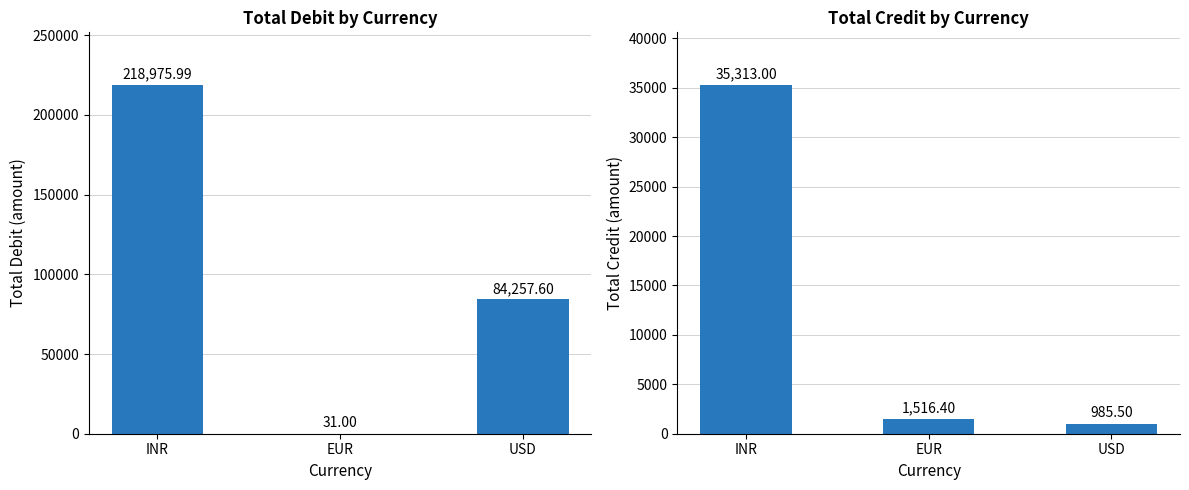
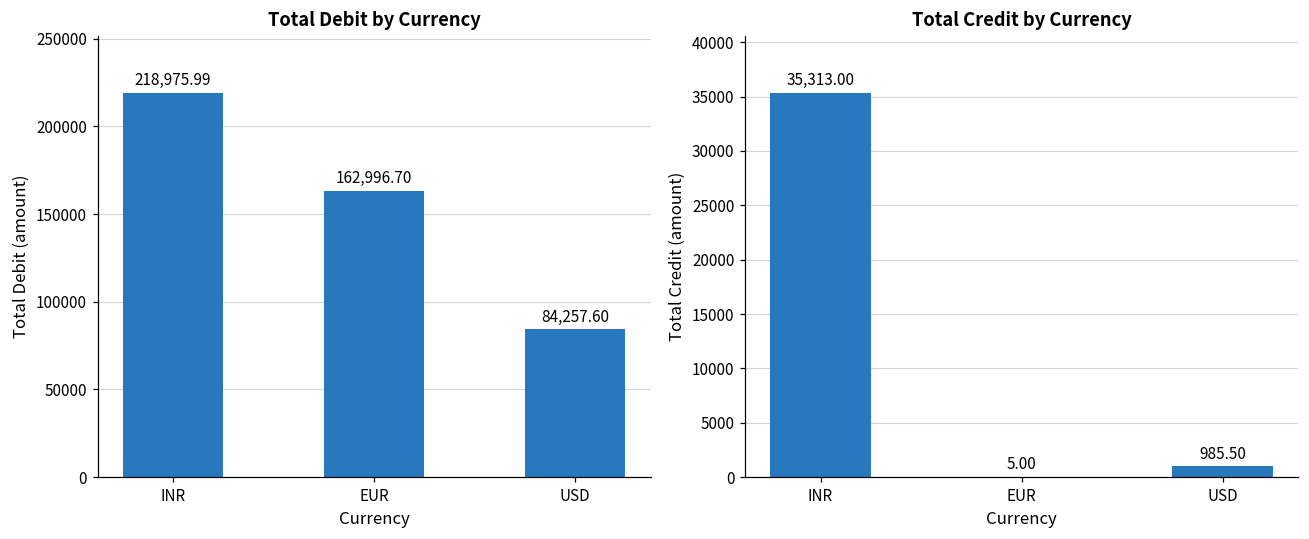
Total Debit by Currency, EUR: 31.00 -> 162,996.70
Total Credit by Currency, EUR: 1,516.40 -> 5.00
